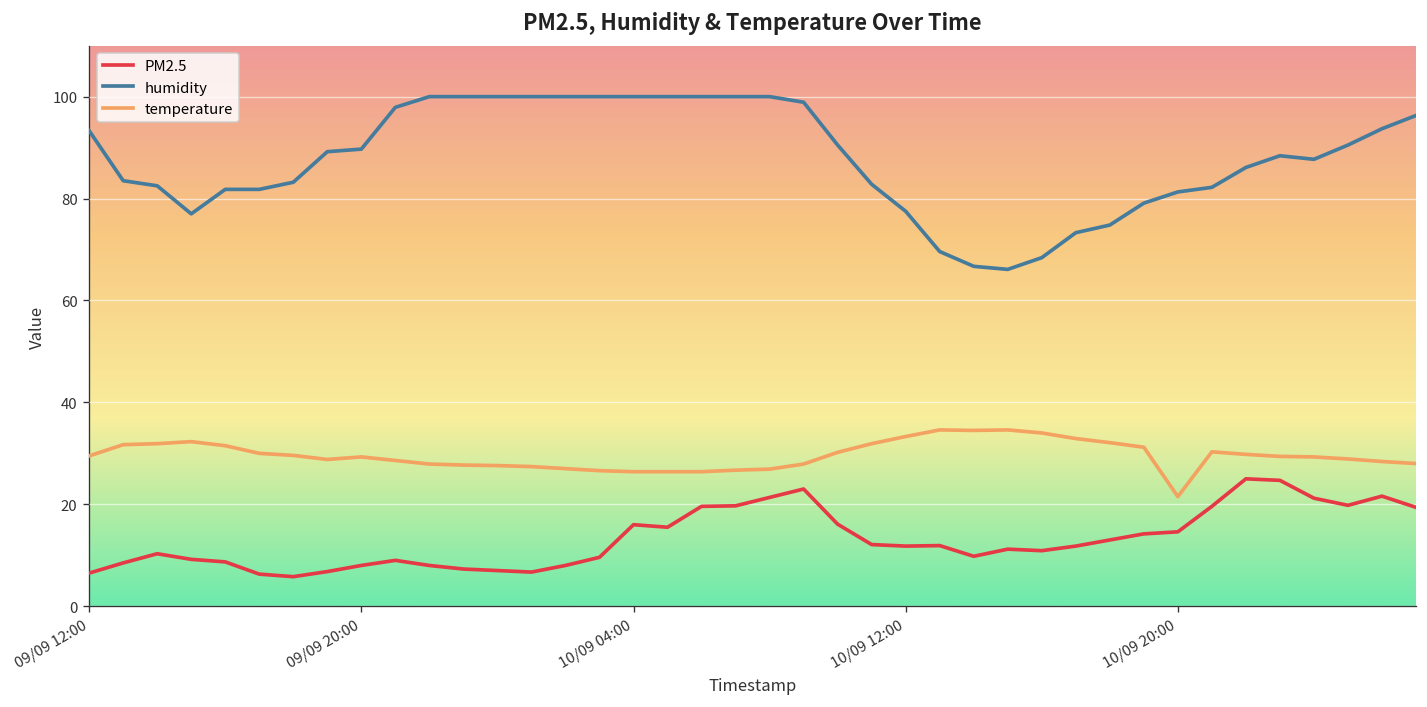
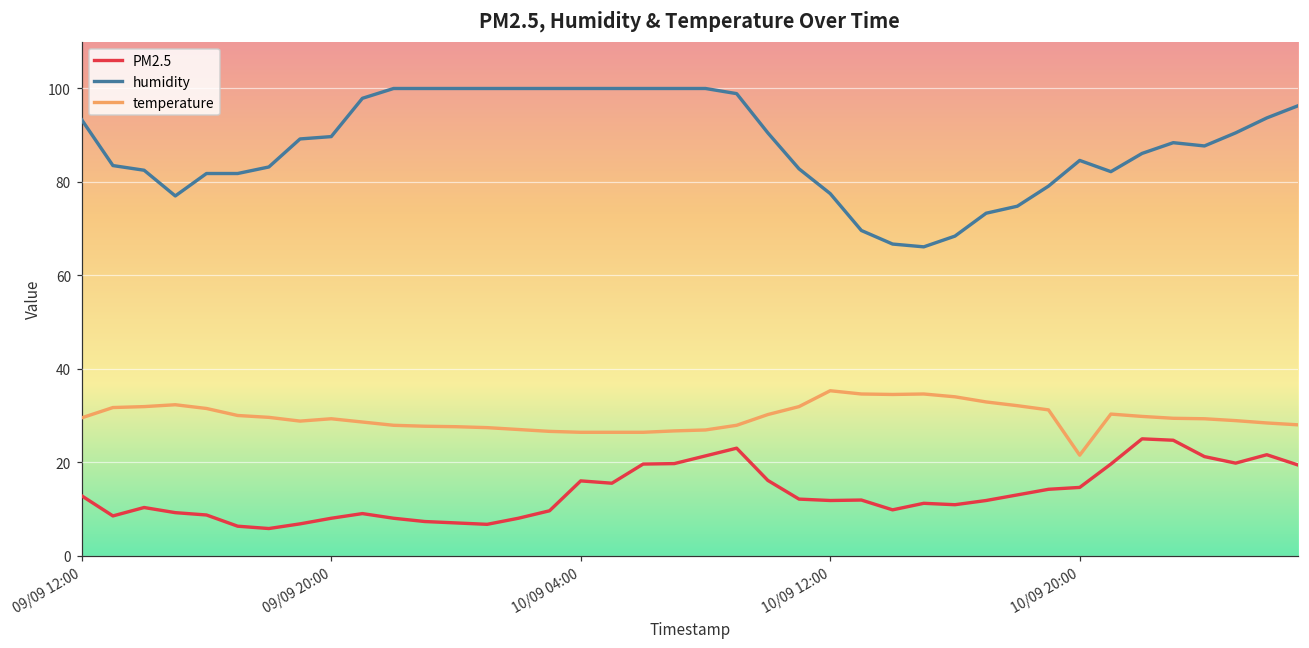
PM2.5, 09/09 12:00: 7 -> 13
temperature, 10/09 12:00: 33 -> 35
humidity, 10/09 20:00: 81 -> 85
